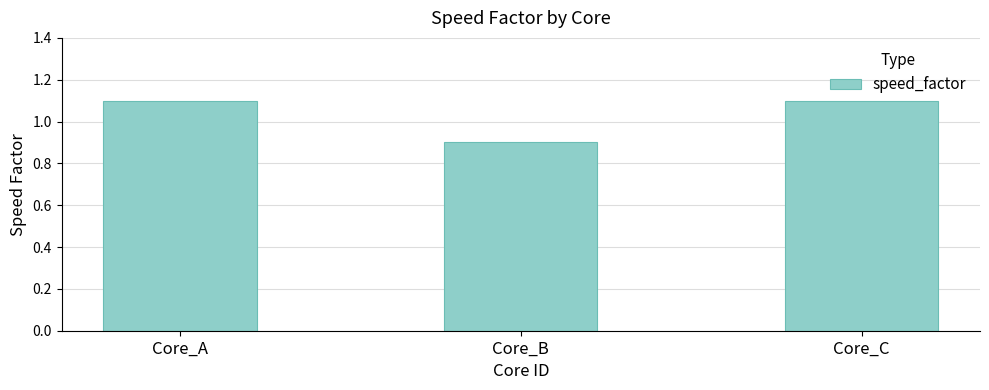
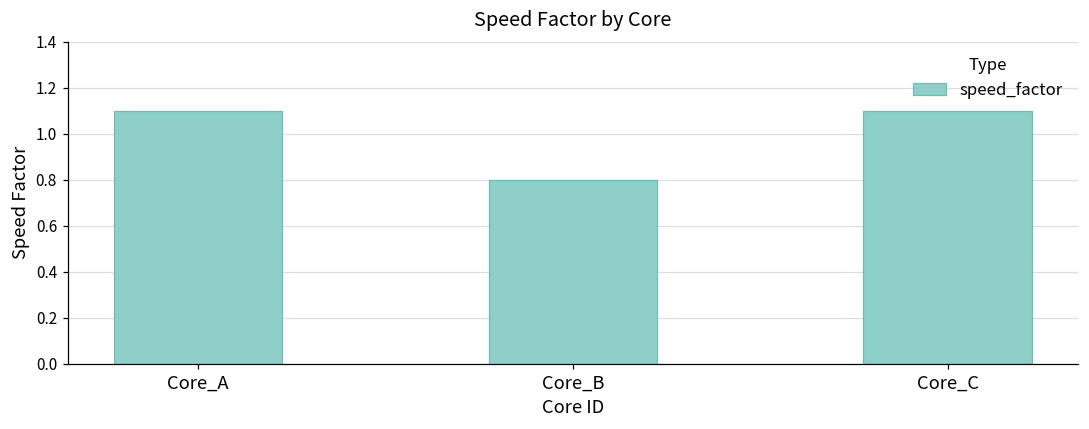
Core_B: 0.9 -> 0.8
